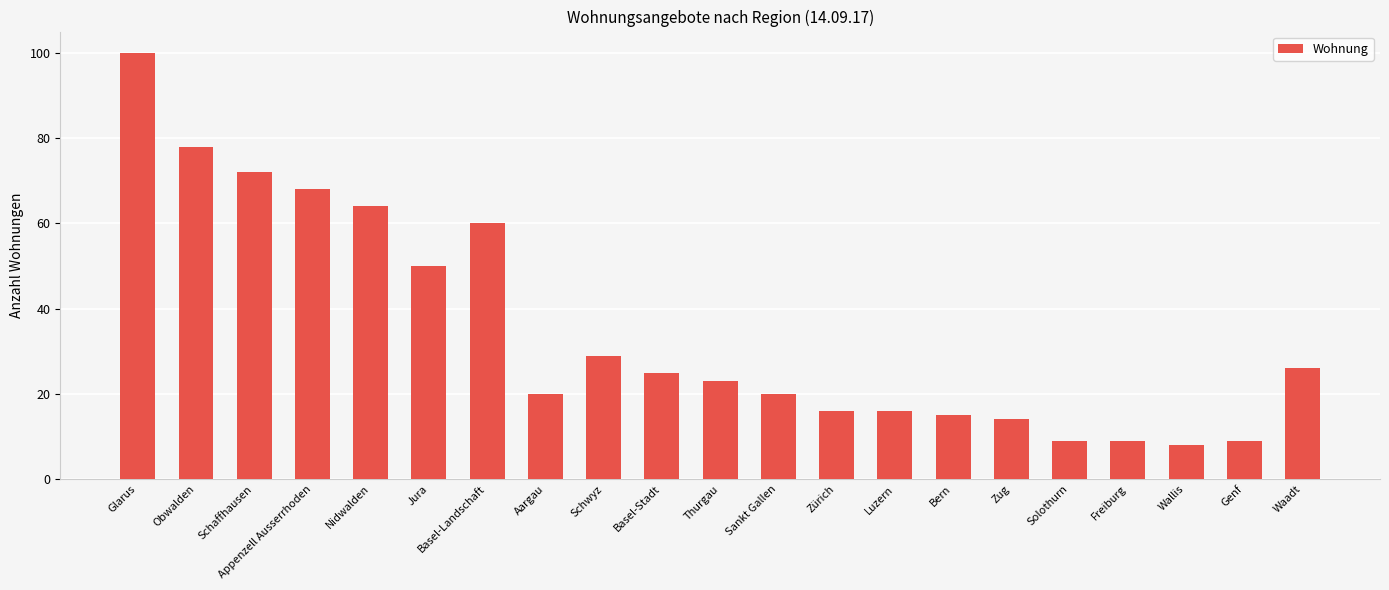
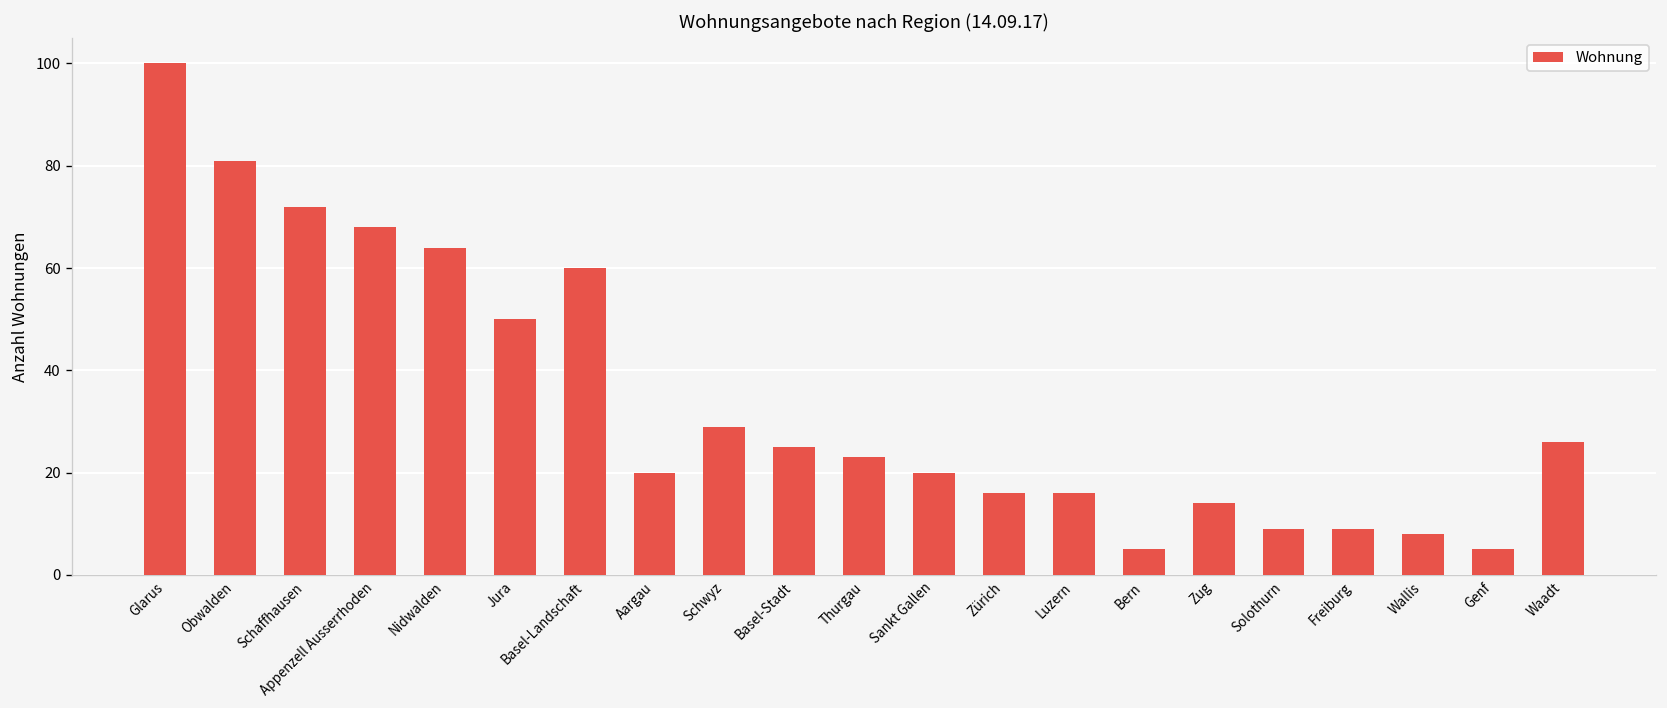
Obwalden: 78 -> 81
Bern: 15 -> 5
Genf: 9 -> 5
